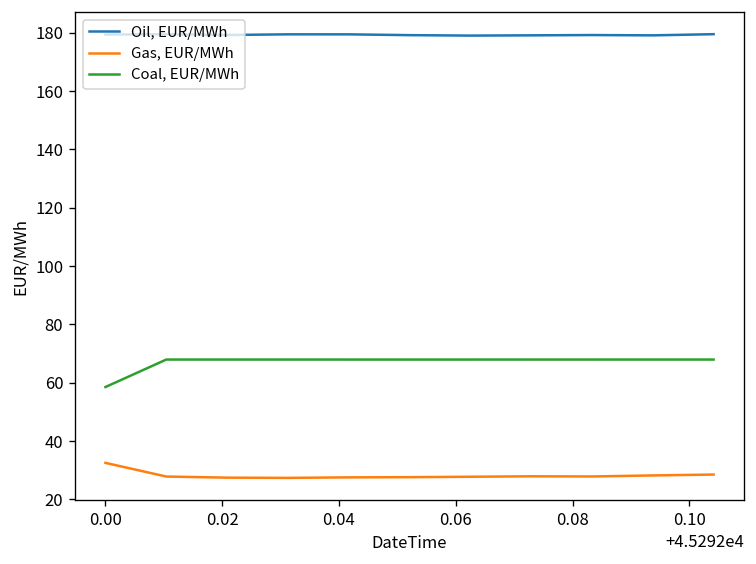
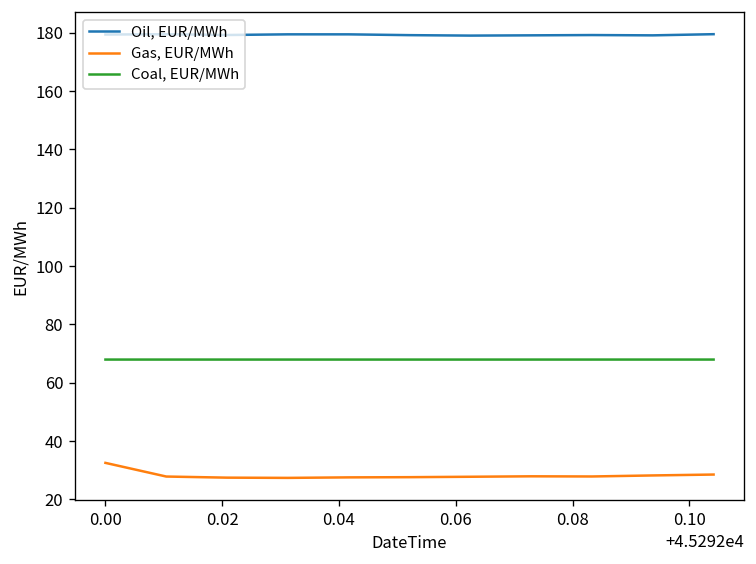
Coal, EUR/MWh, 0.00: 59 -> 68
